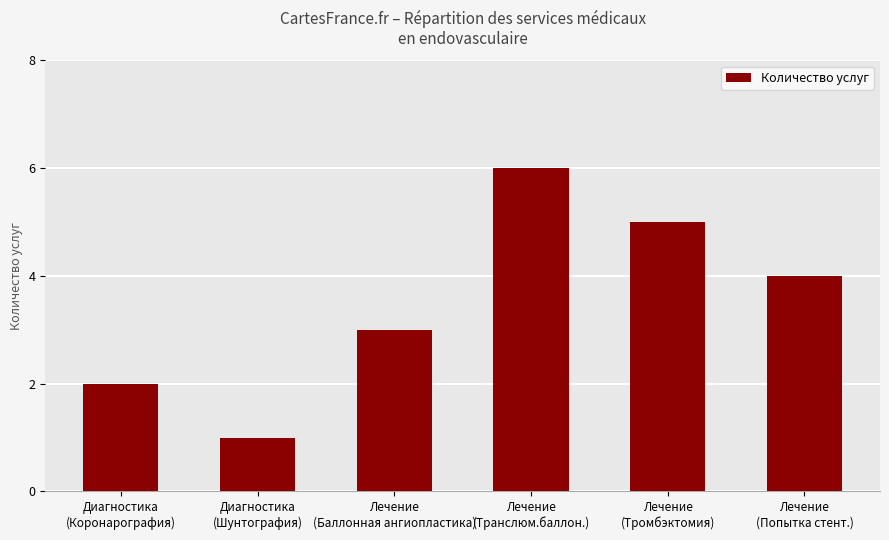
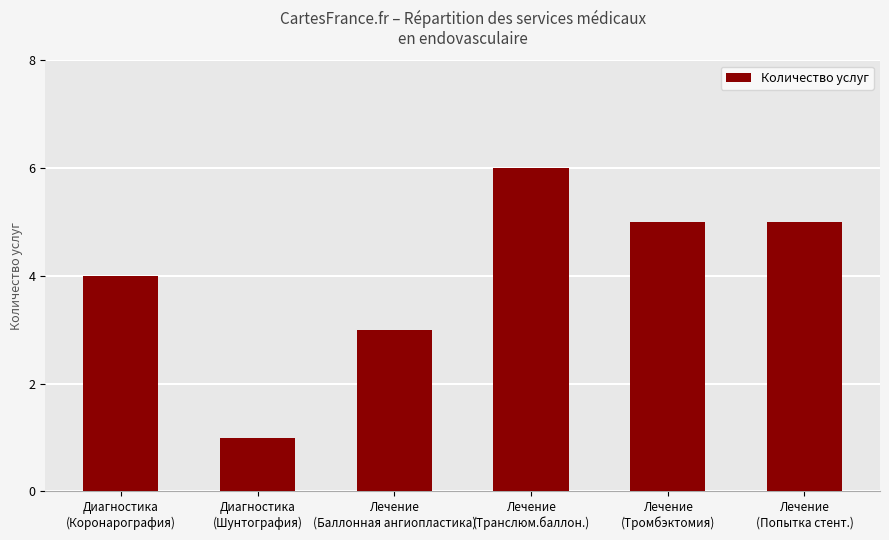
Диагностика (Коронарография): 2 -> 4
Лечение (Попытка стент.): 4 -> 5
